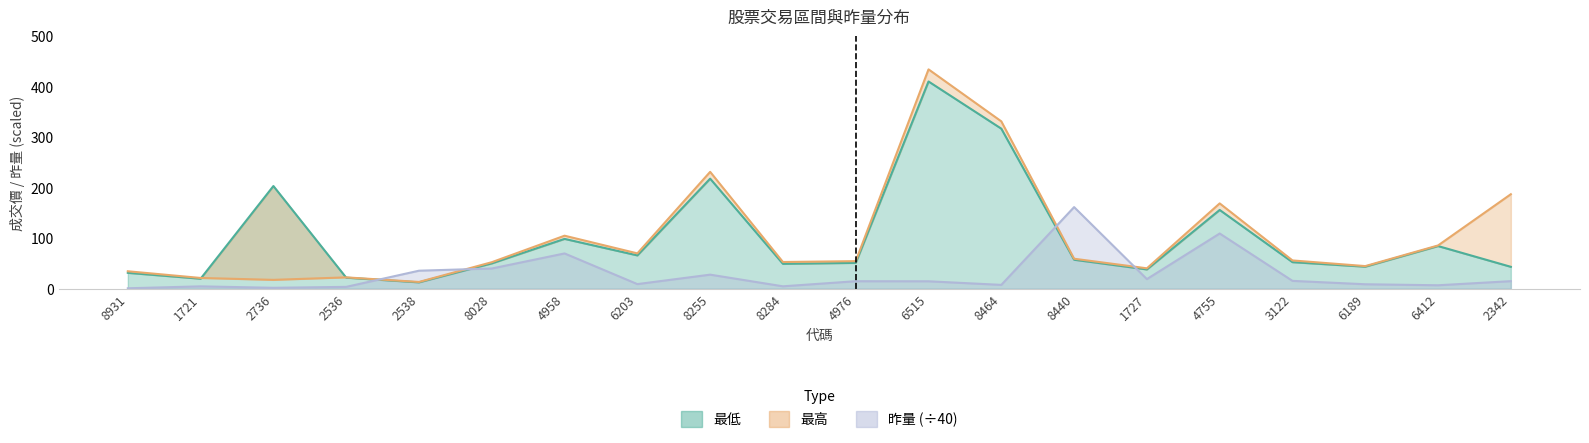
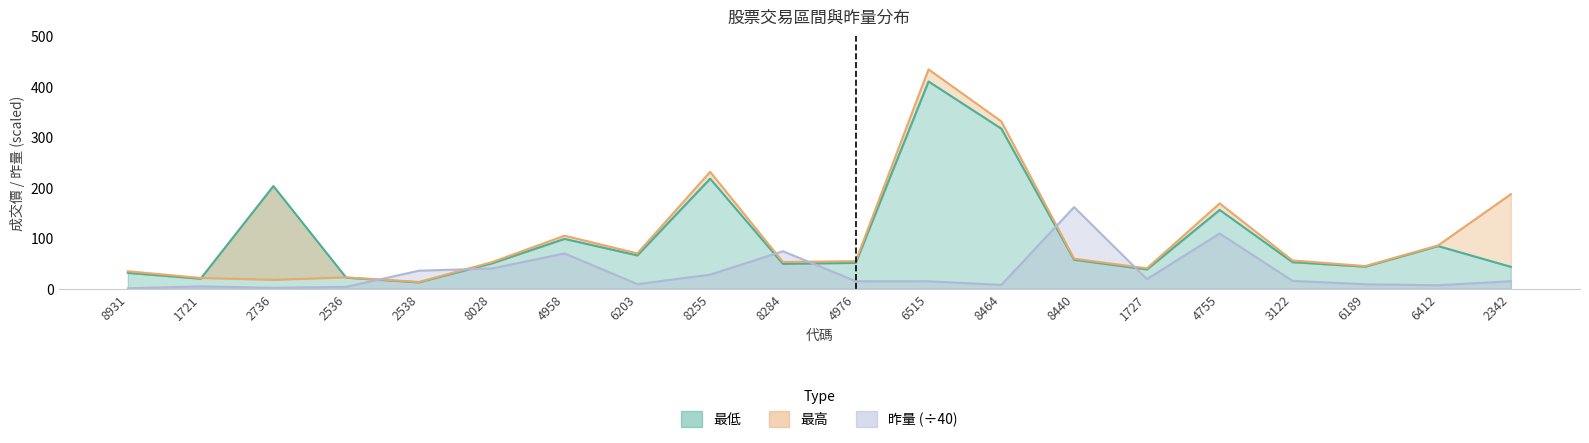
昨量 (÷40), 8284: 0 -> 70
